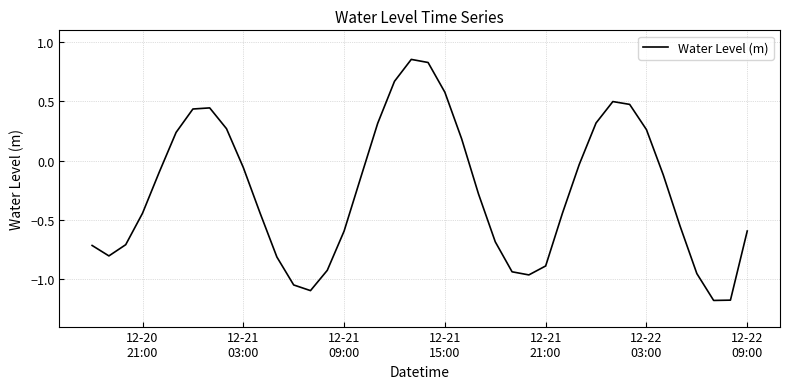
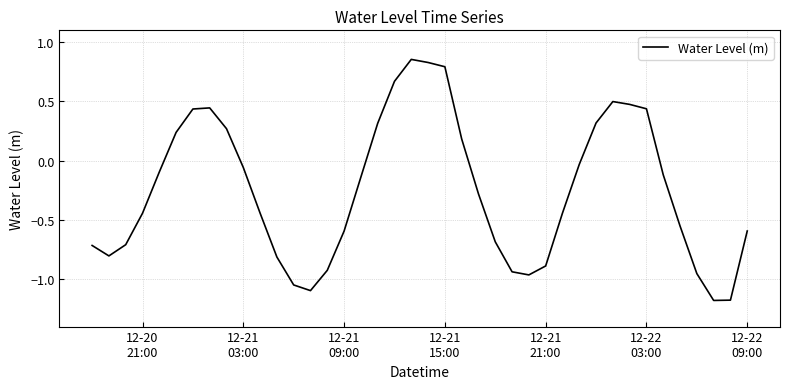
12-21 15:00: 0.58 -> 0.79
12-22 03:00: 0.26 -> 0.44
